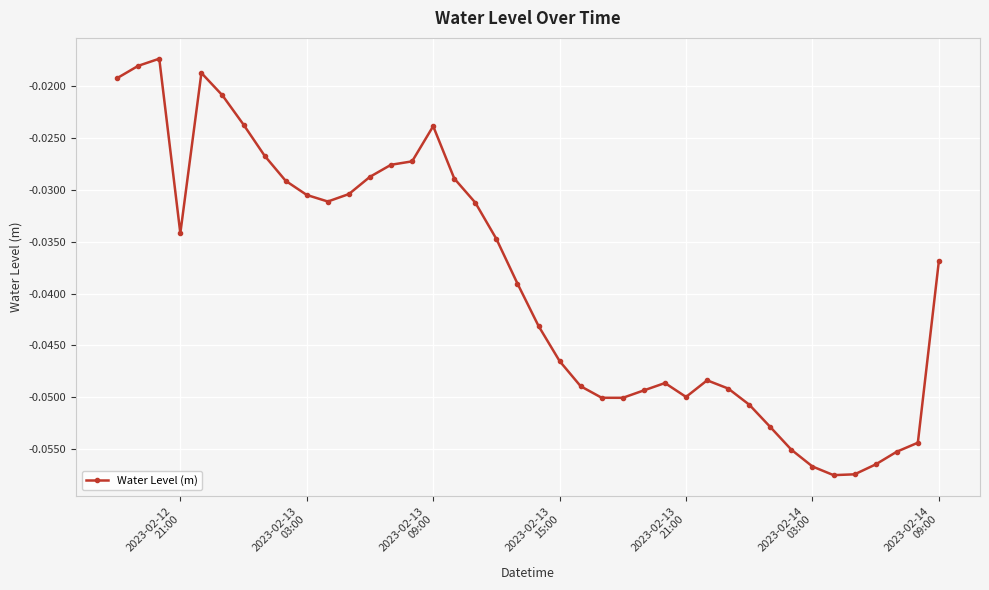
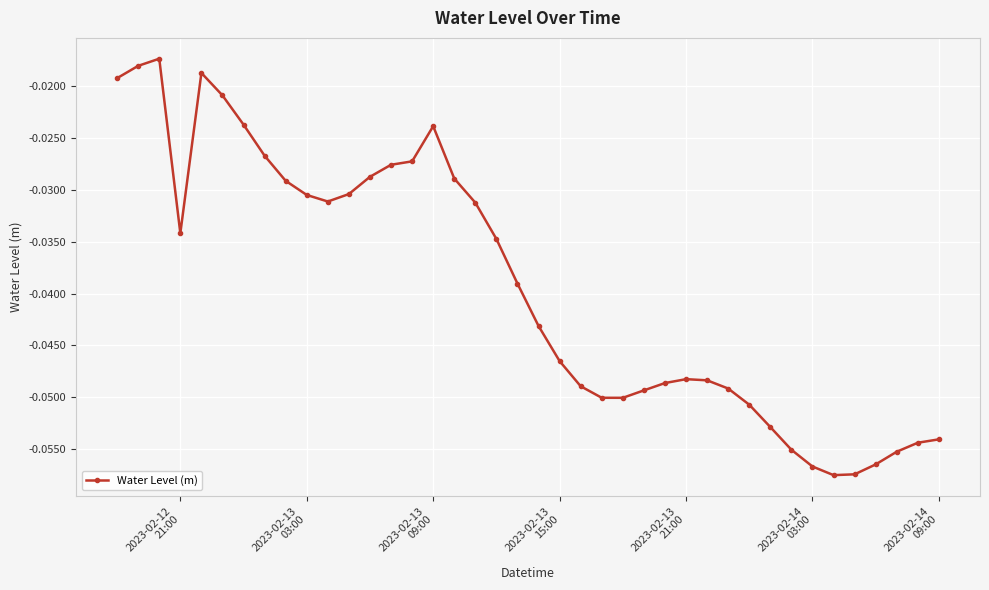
2023-02-13 21:00: -0.0500 -> -0.0482
2023-02-14 09:00: -0.0368 -> -0.0540
